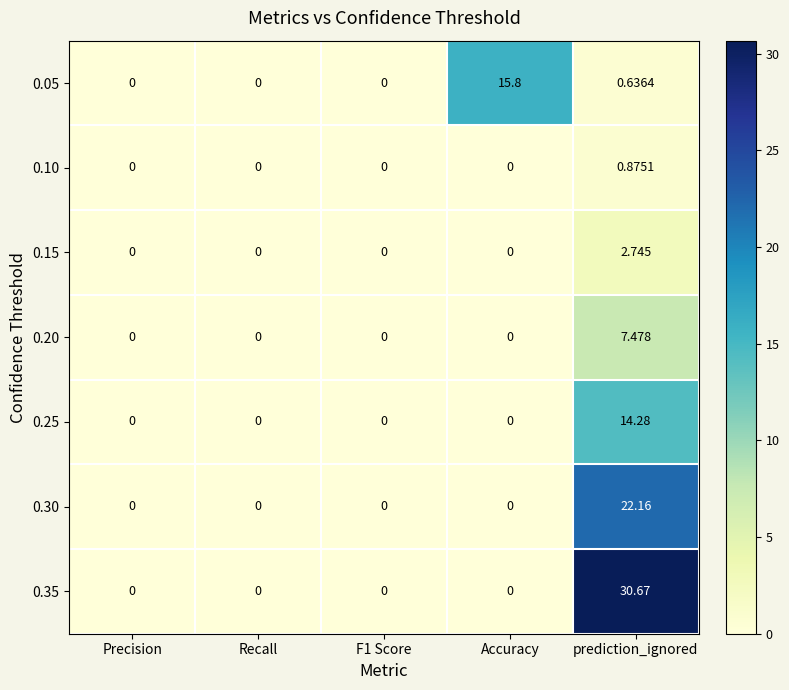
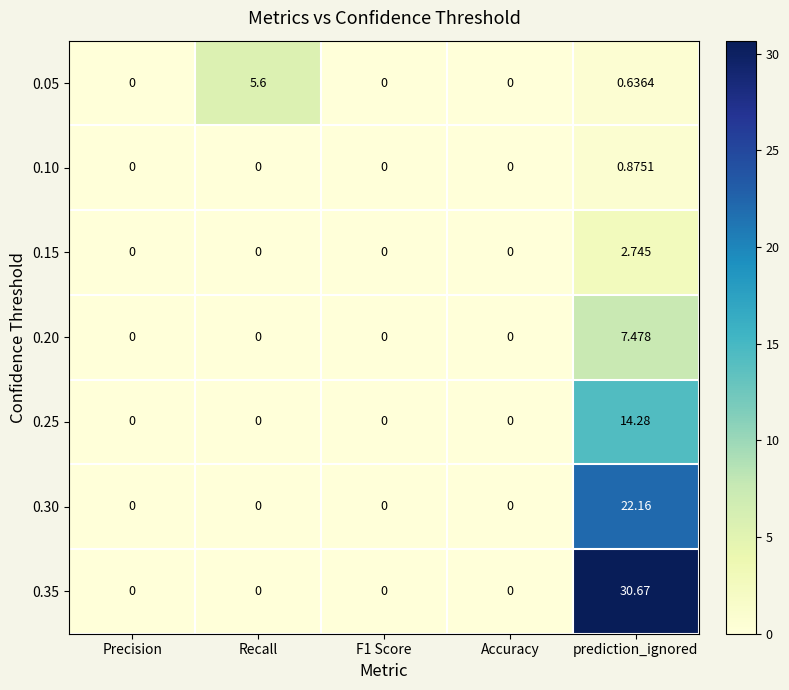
0.05, Recall: 0 -> 5.6
0.05, Accuracy: 15.8 -> 0
